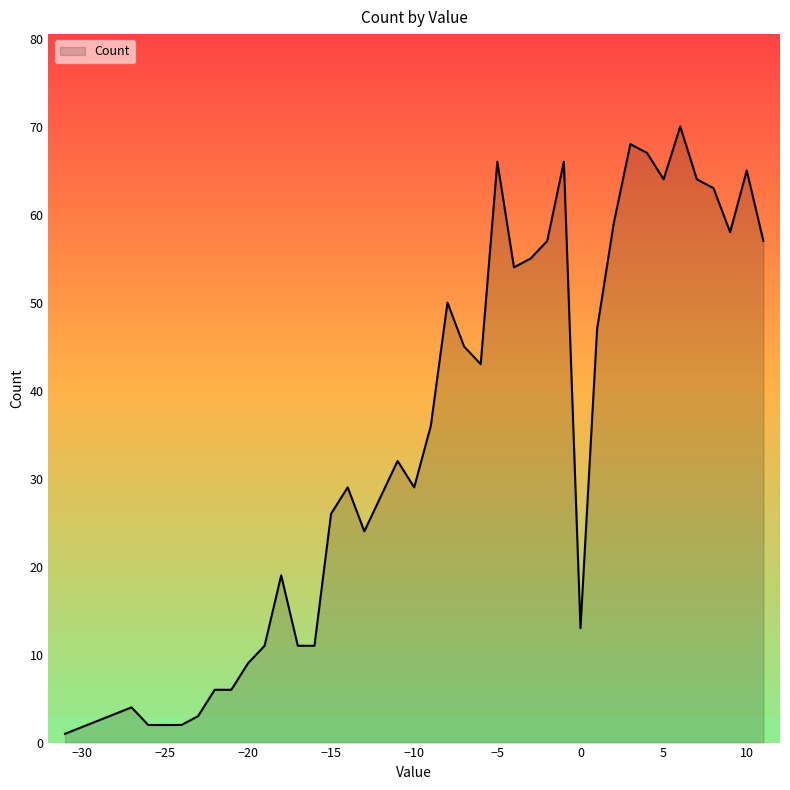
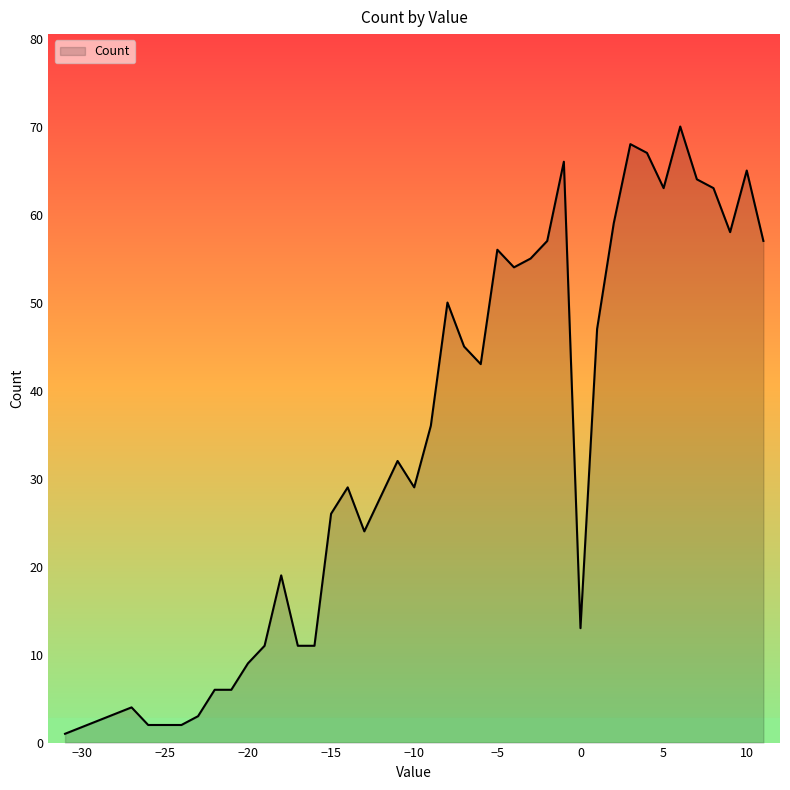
−5: 66 -> 56
5: 64 -> 63
